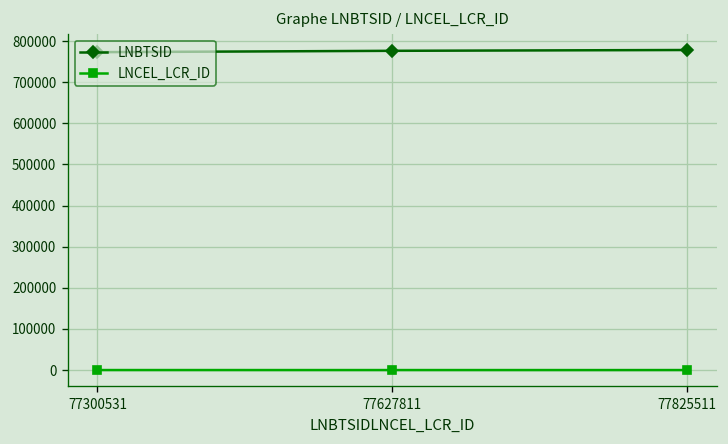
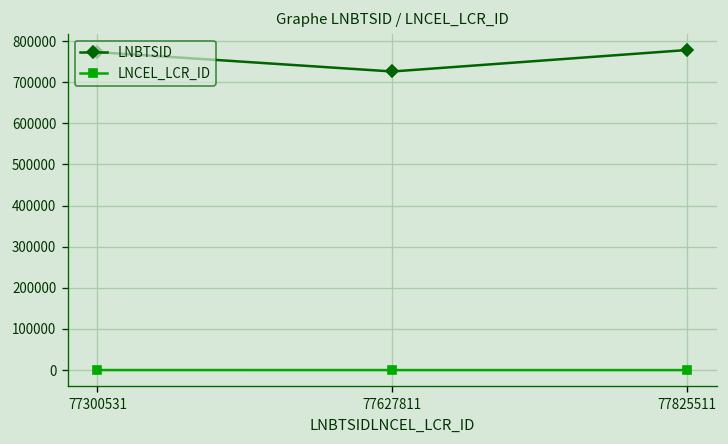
LNBTSID, 77627811: 780000 -> 730000
